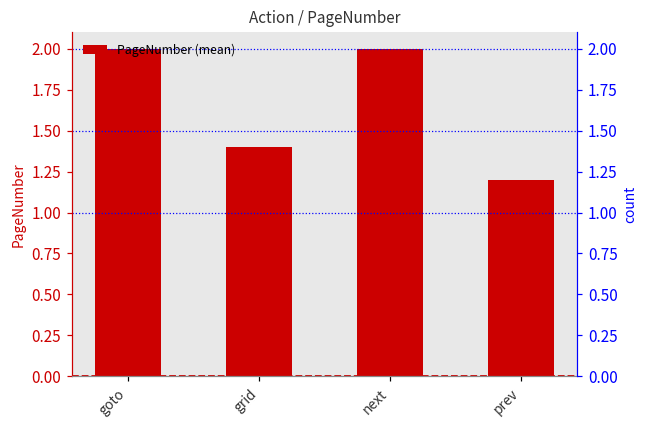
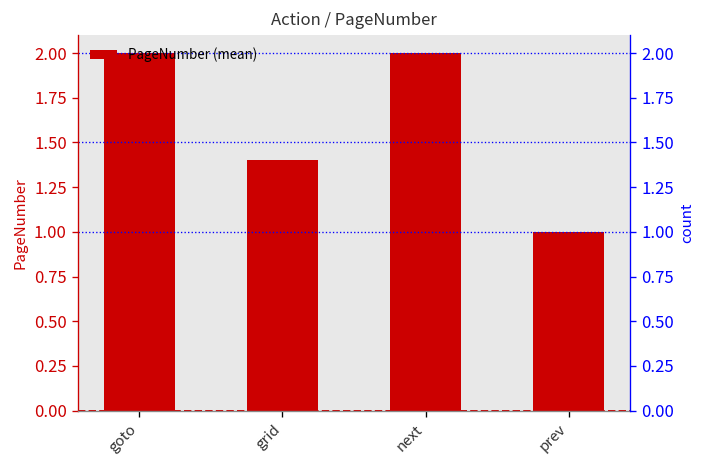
prev: 1.2 -> 1.0
